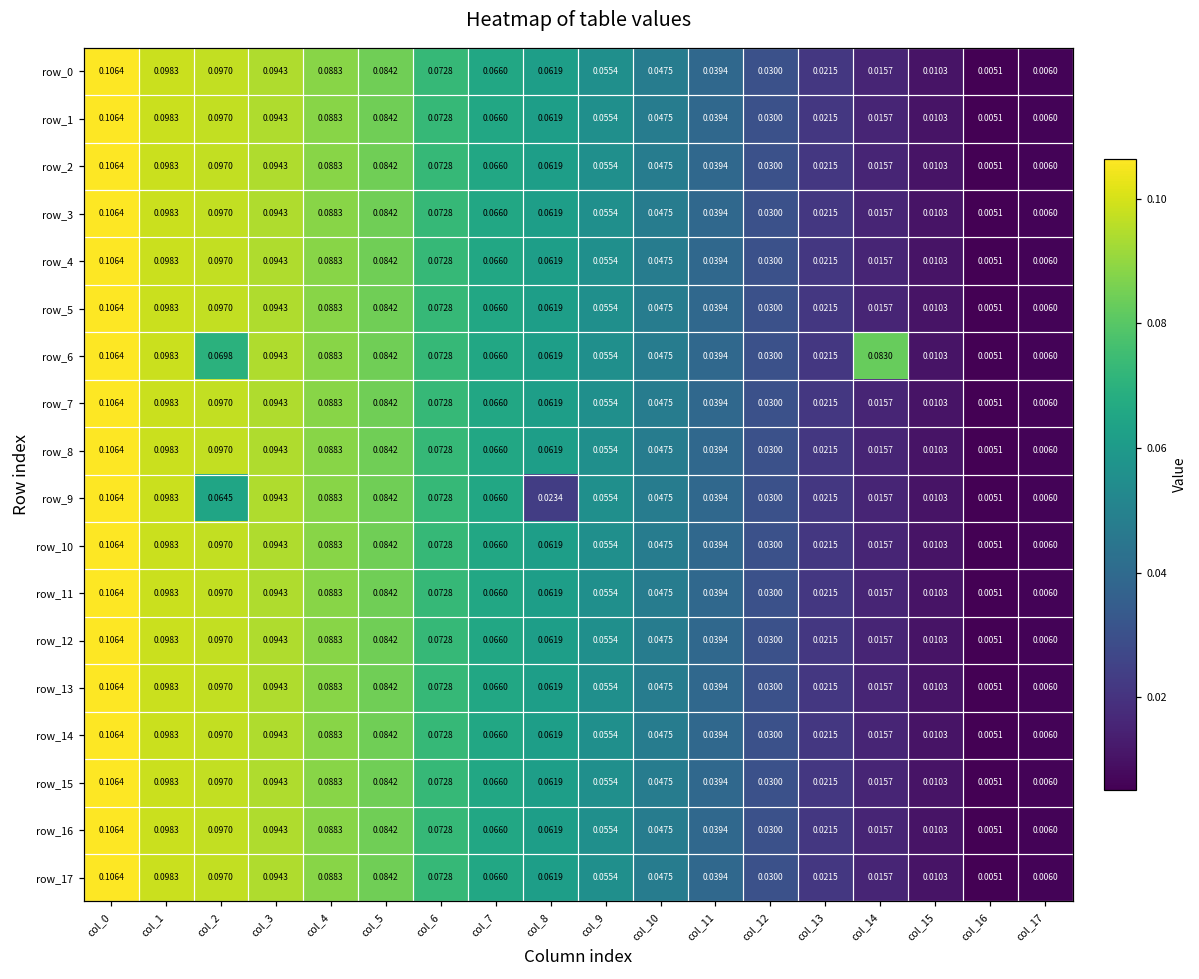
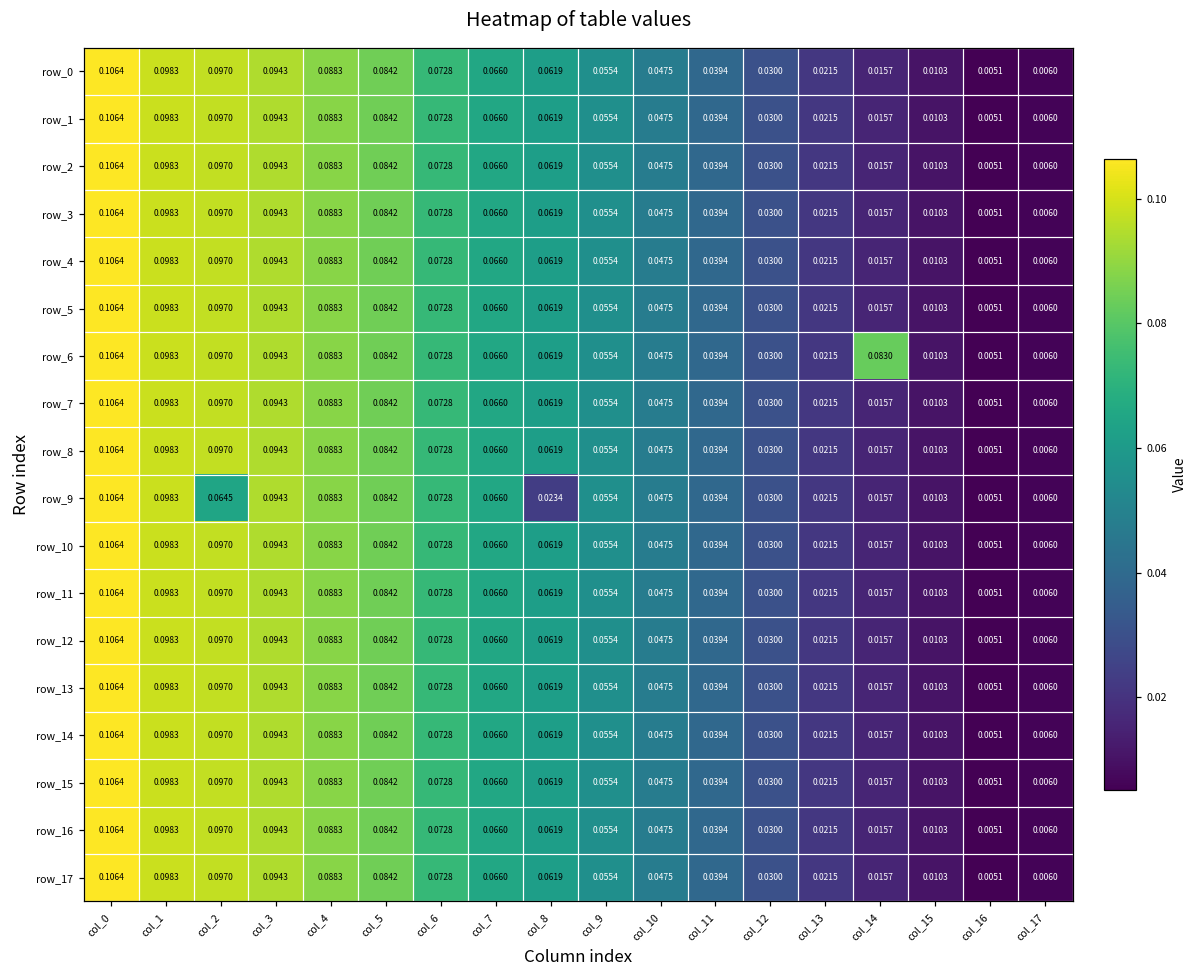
row_6, col_2: 0.0698 -> 0.0970
